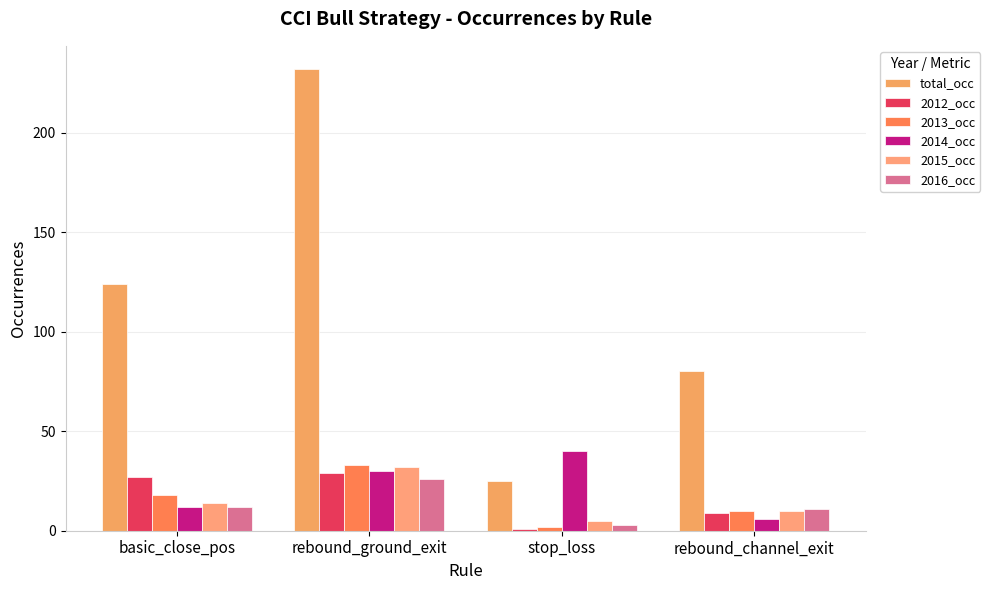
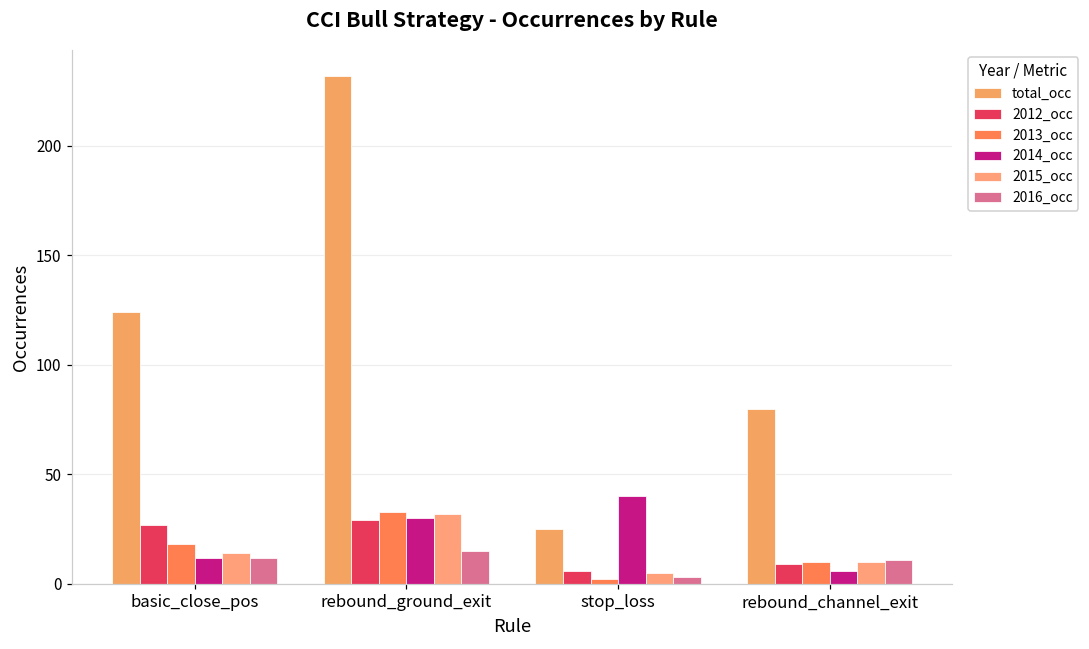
2016_occ, rebound_ground_exit: 26 -> 15
2012_occ, stop_loss: 1 -> 6
